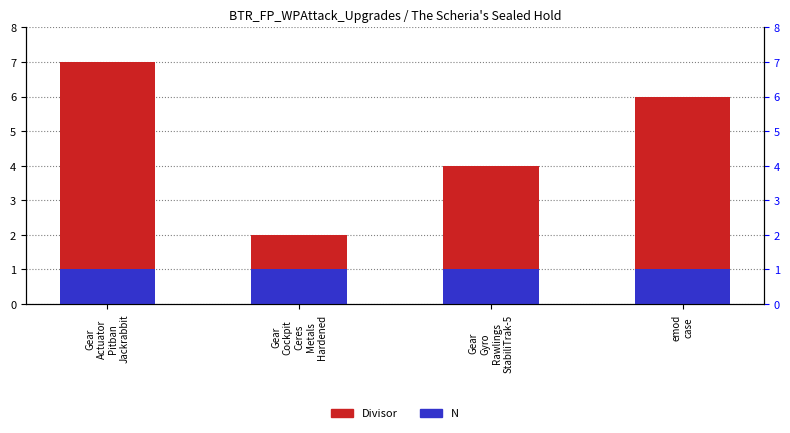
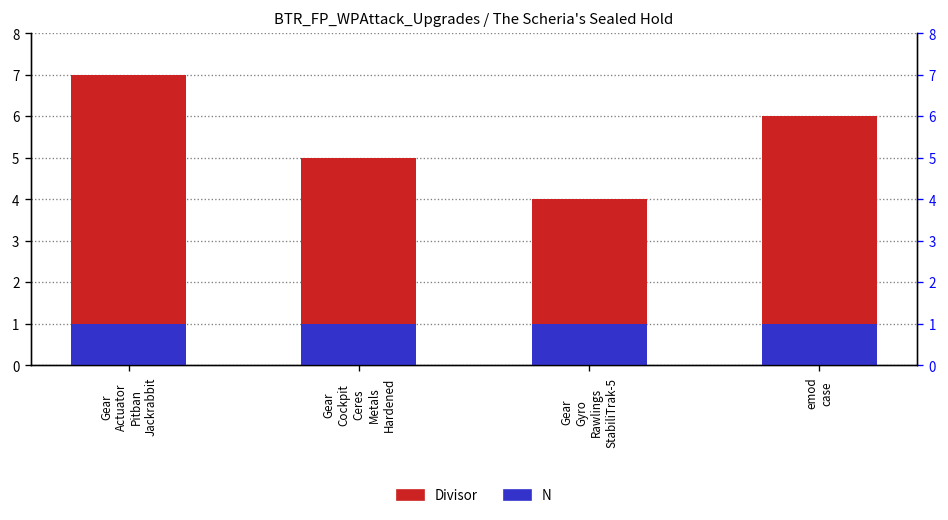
Divisor, Gear Cockpit Ceres Metals Hardened: 2 -> 5
